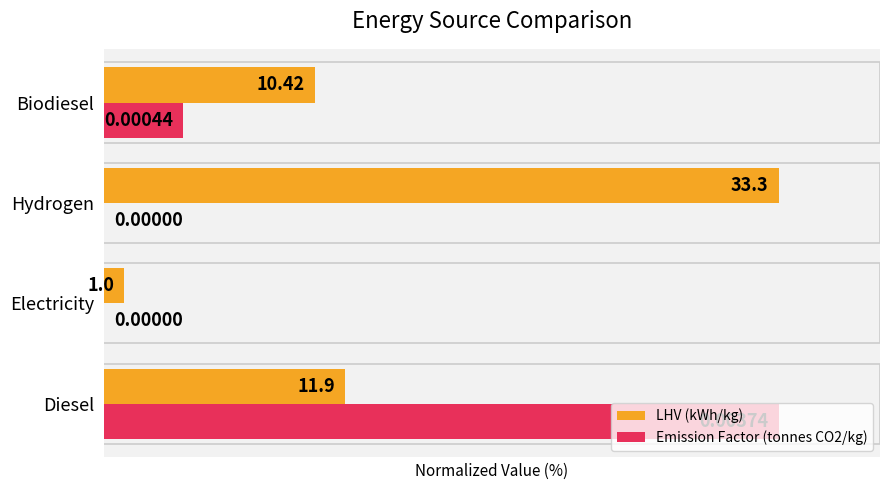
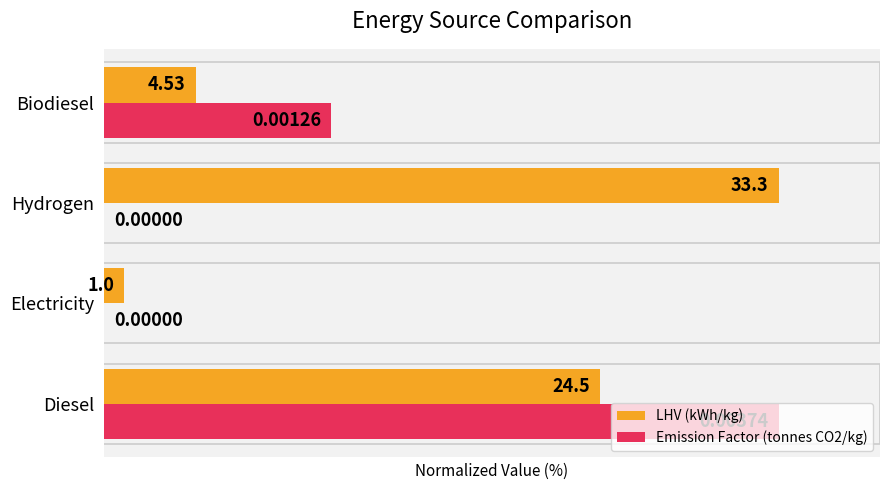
LHV (kWh/kg), Biodiesel: 10.42 -> 4.53
Emission Factor (tonnes CO2/kg), Biodiesel: 0.00044 -> 0.00126
LHV (kWh/kg), Diesel: 11.9 -> 24.5
